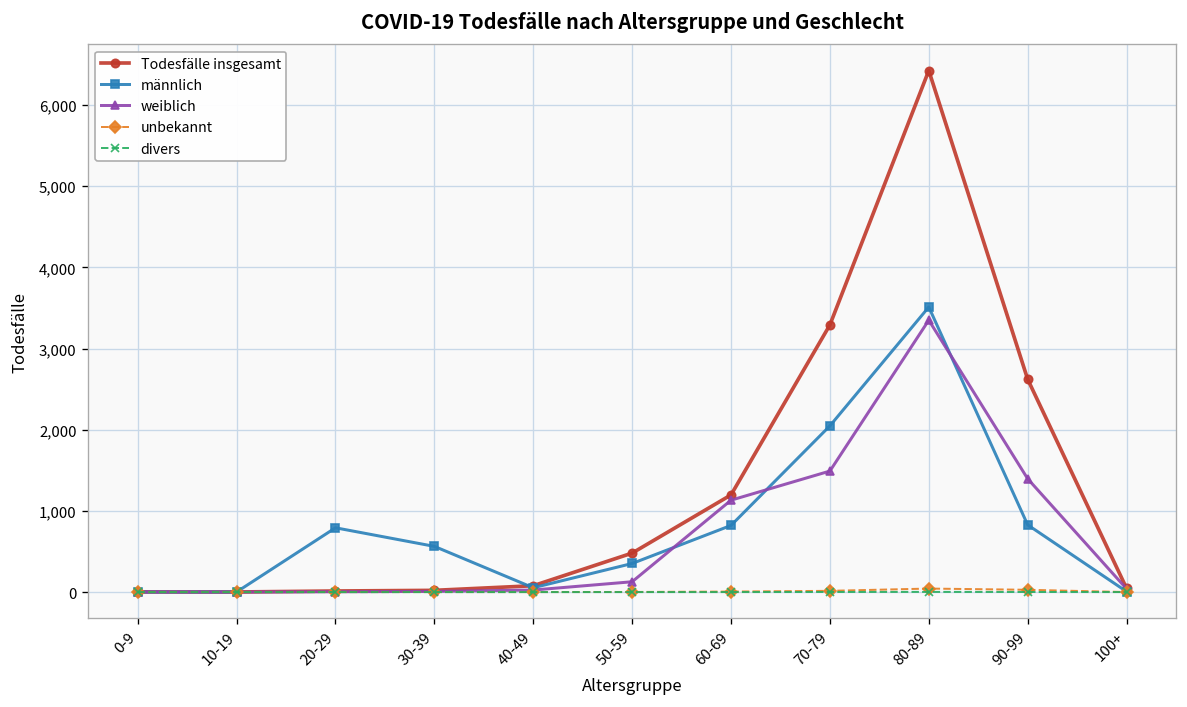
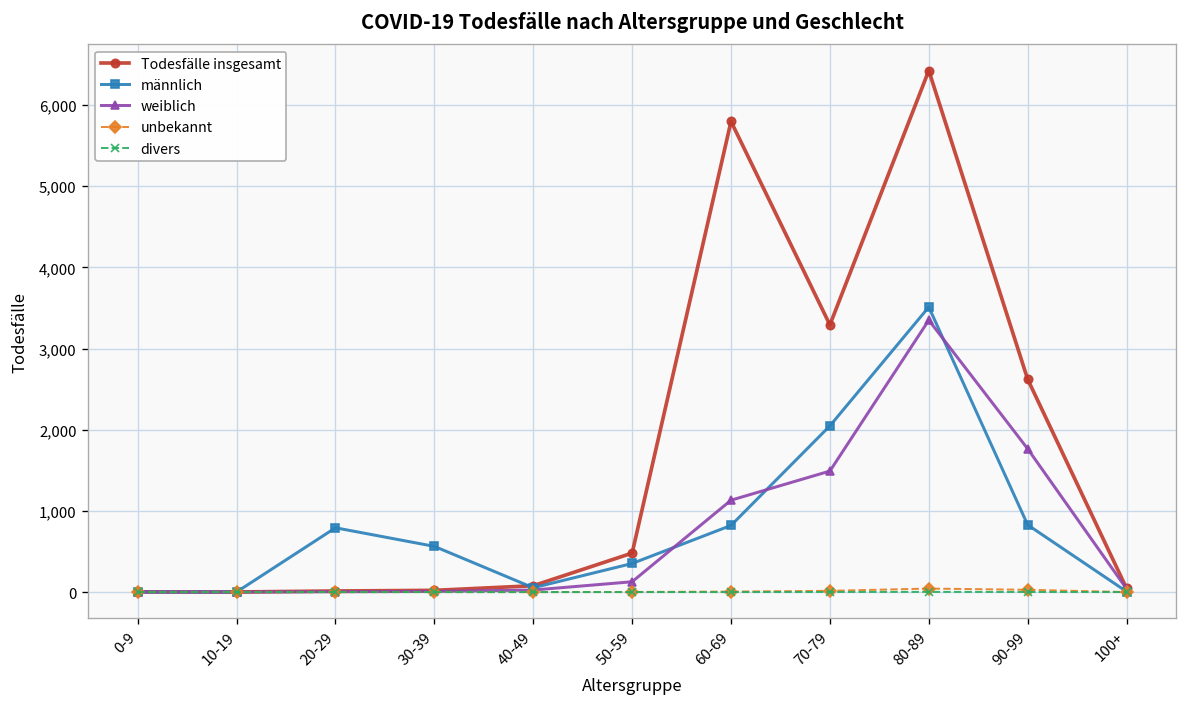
Todesfälle insgesamt, 60-69: 1,200 -> 5,800
weiblich, 90-99: 1,400 -> 1,800
